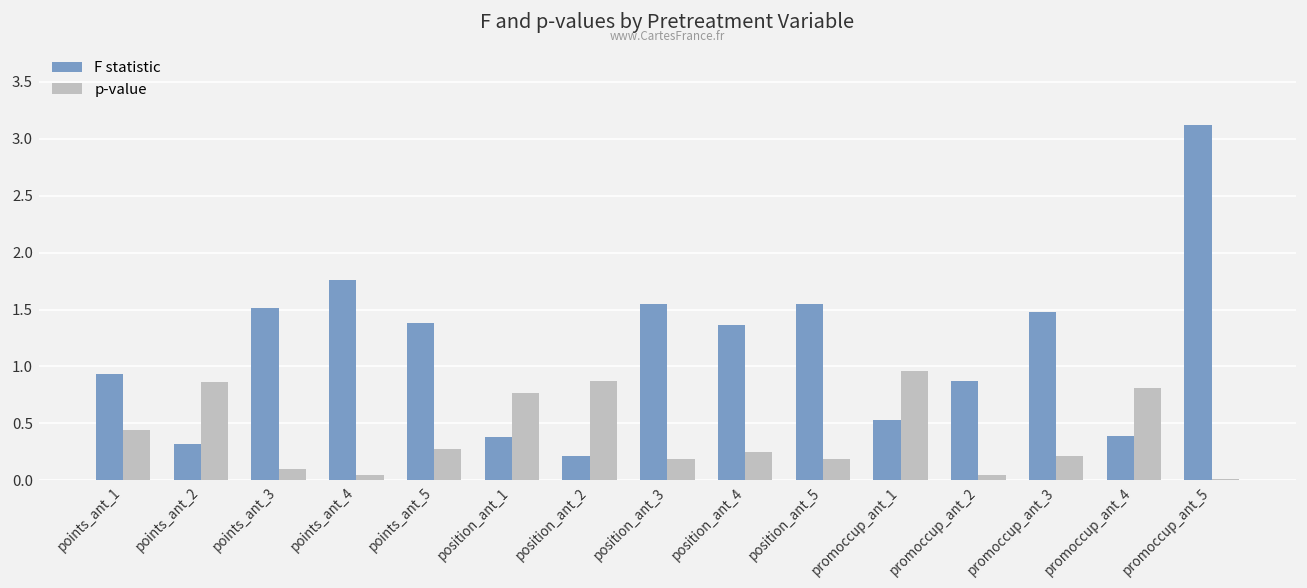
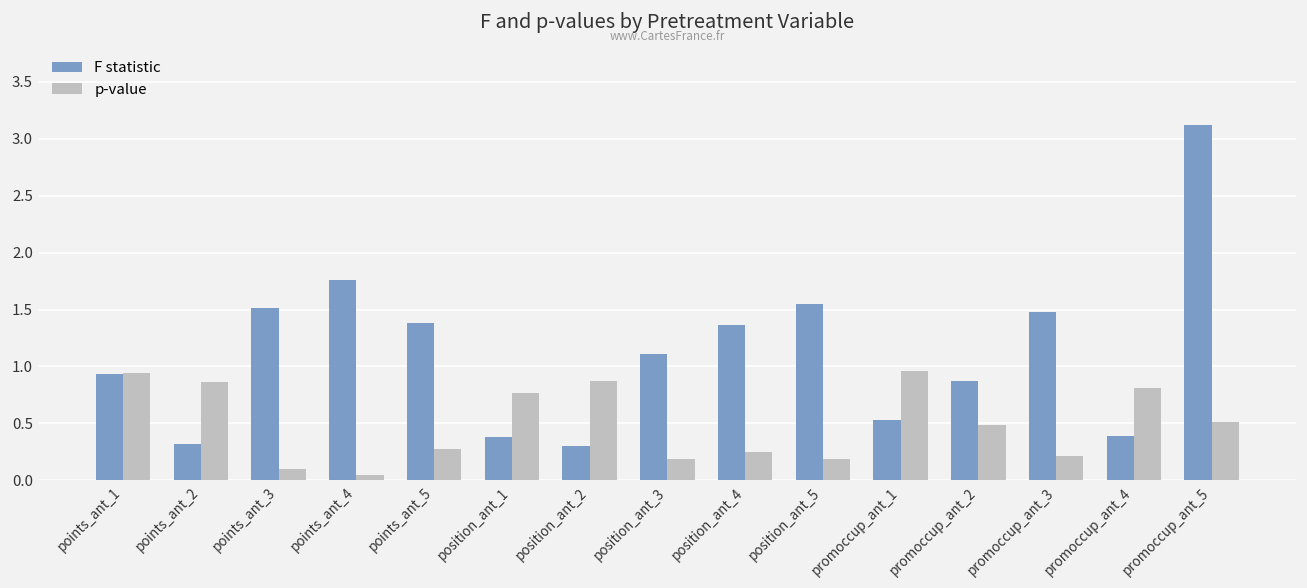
p-value, points_ant_1: 0.4 -> 0.9
F statistic, position_ant_2: 0.2 -> 0.3
F statistic, position_ant_3: 1.6 -> 1.1
p-value, promoccup_ant_2: 0.0 -> 0.5
p-value, promoccup_ant_5: 0.0 -> 0.5
